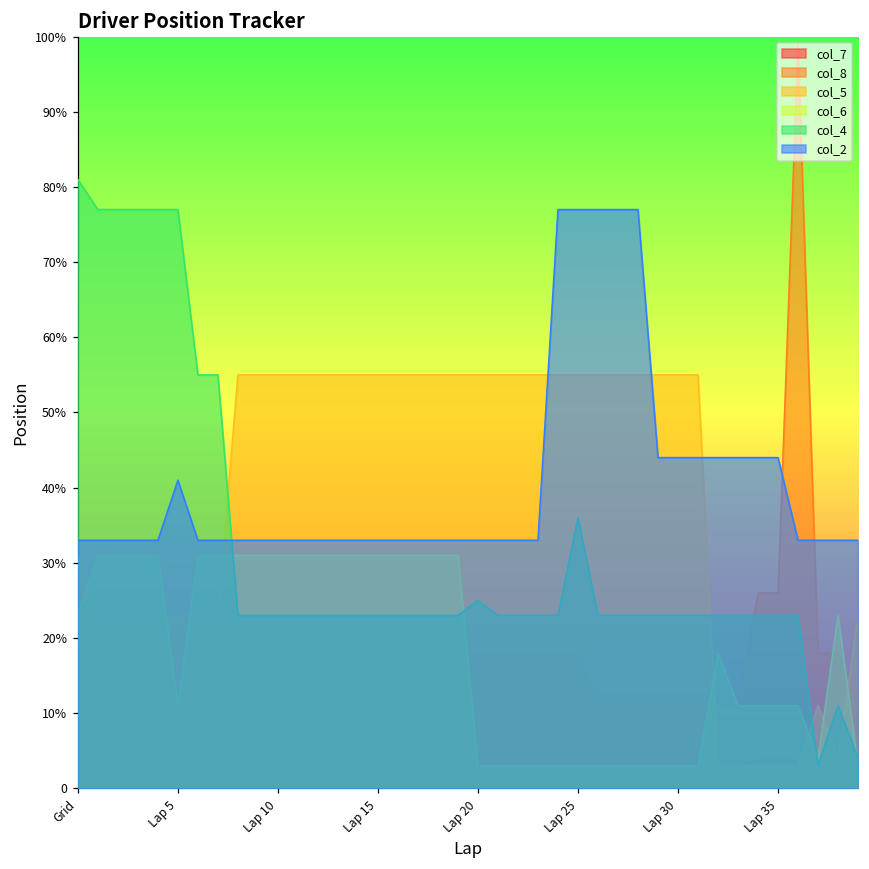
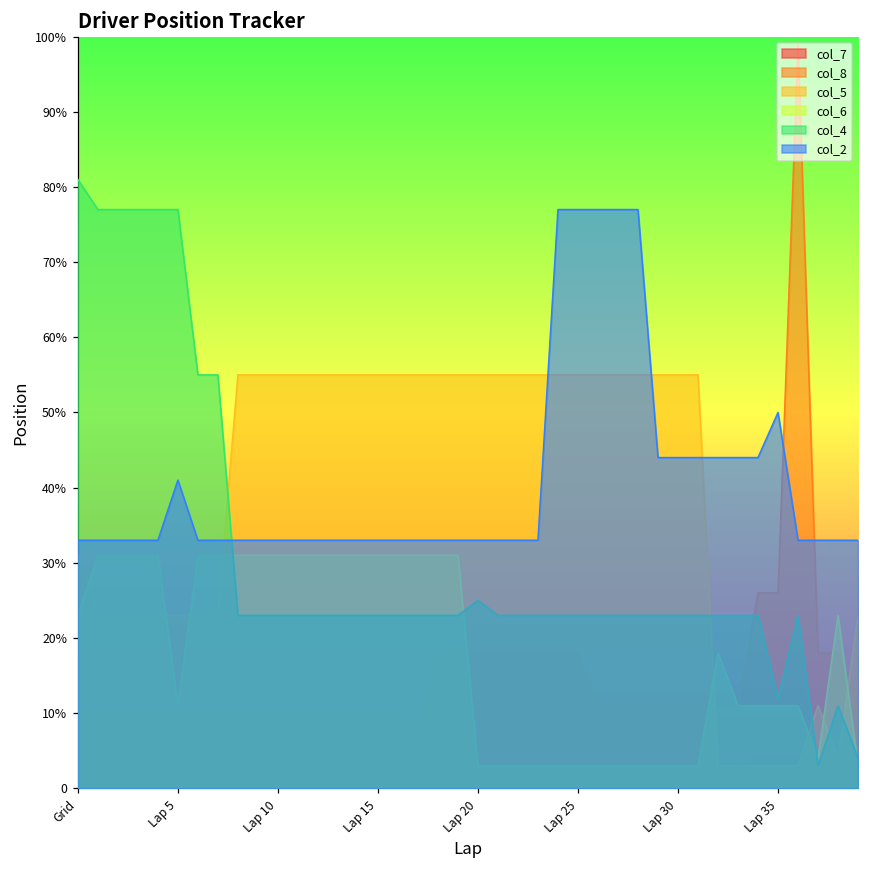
col_4, Lap 25: 36% -> 23%
col_4, Lap 35: 23% -> 12%
col_2, Lap 35: 44% -> 50%
